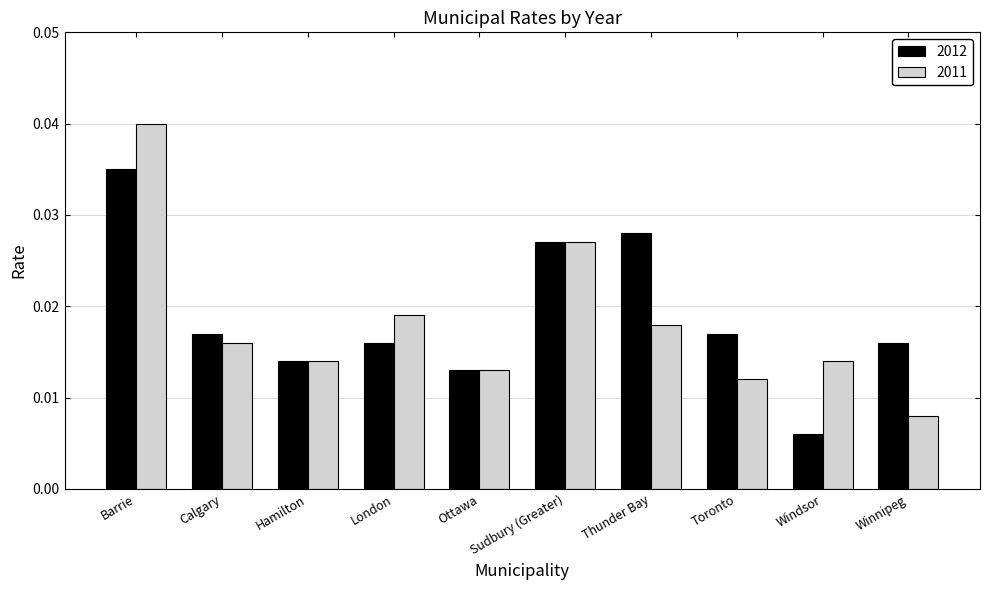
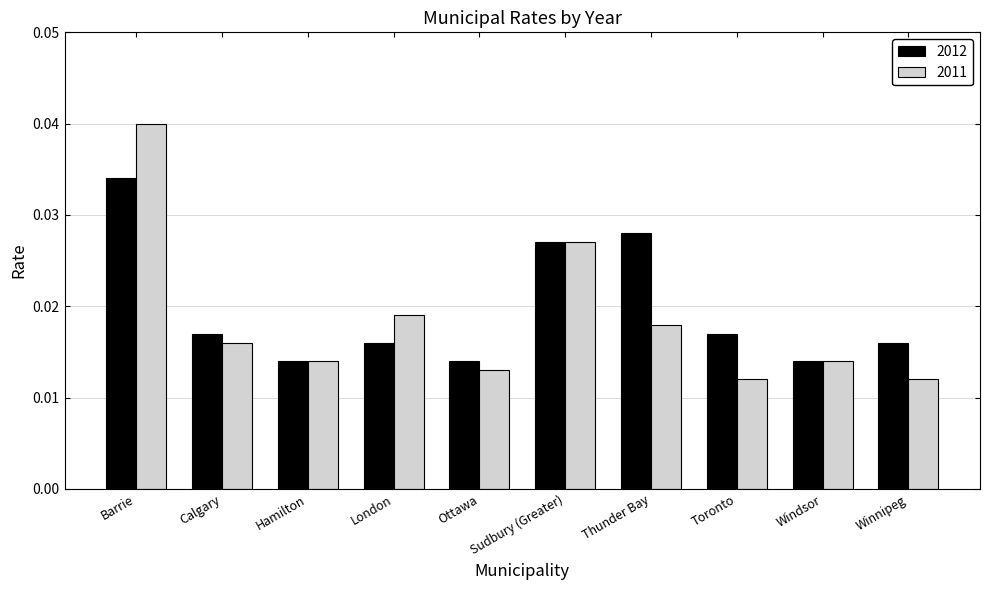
2012, Barrie: 0.035 -> 0.034
2012, Ottawa: 0.013 -> 0.014
2012, Windsor: 0.006 -> 0.014
2011, Winnipeg: 0.008 -> 0.012
